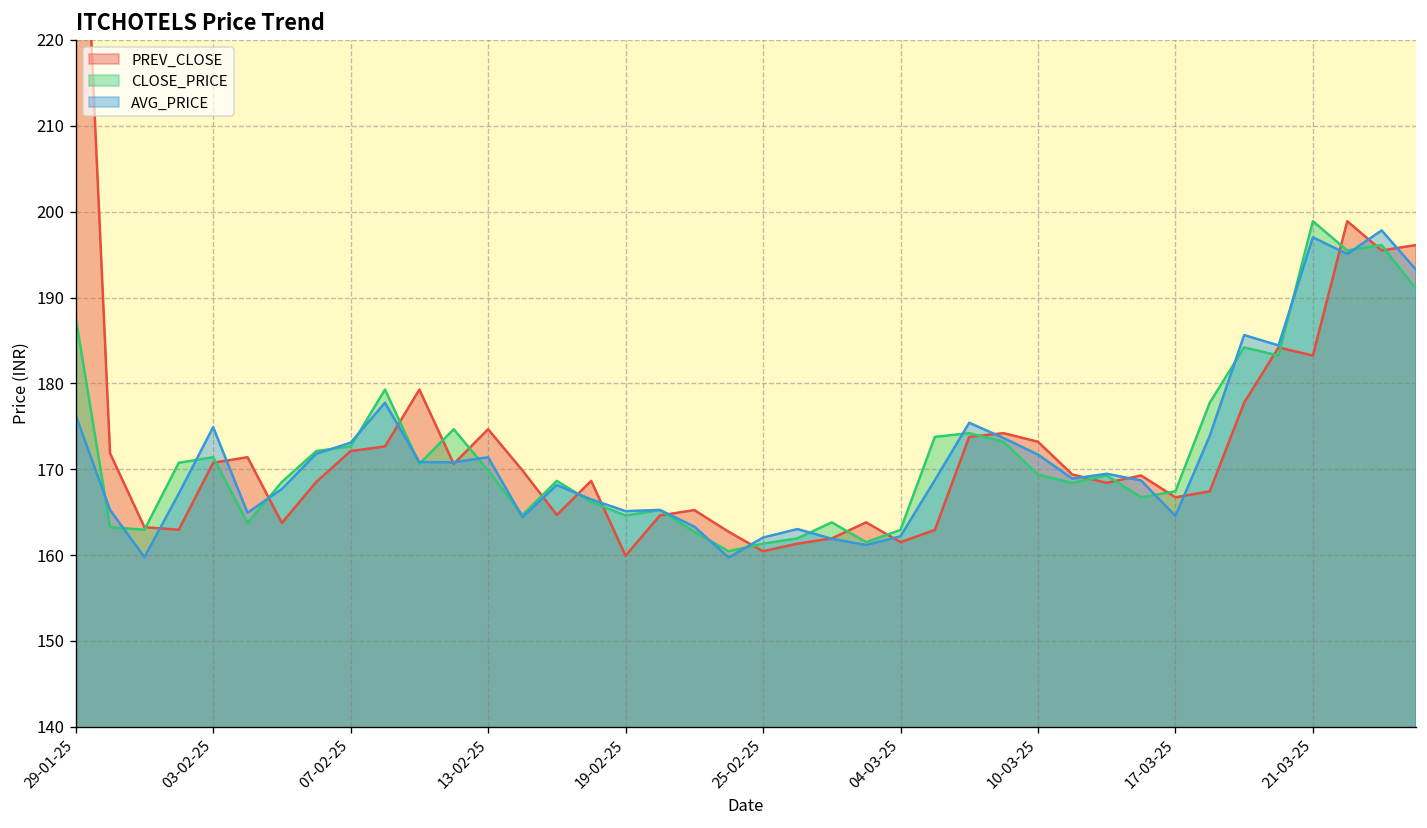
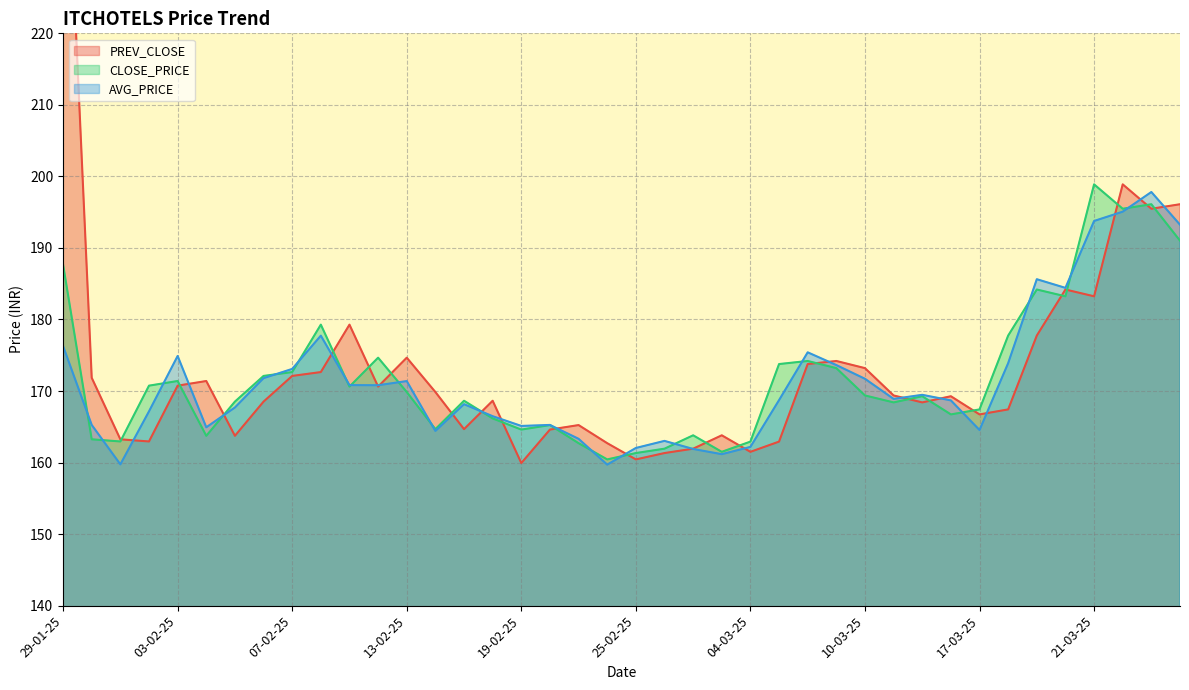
AVG_PRICE, 21-03-25: 197 -> 194
